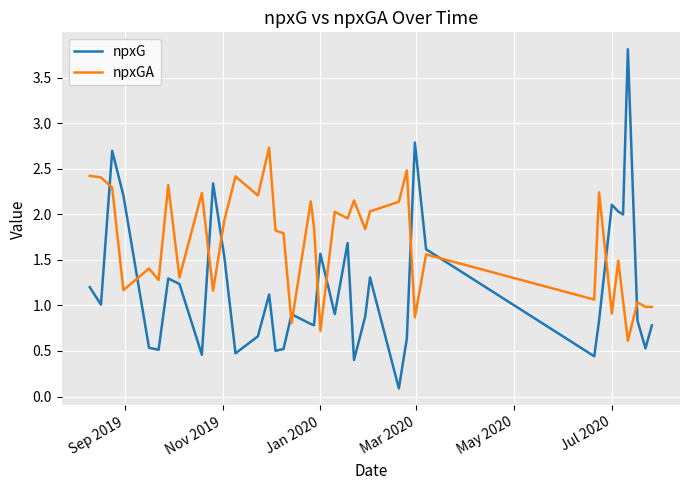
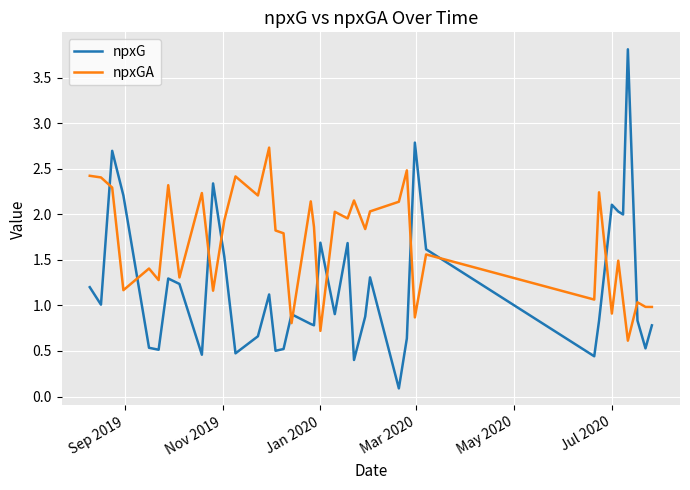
npxG, Jan 2020: 1.6 -> 1.7
